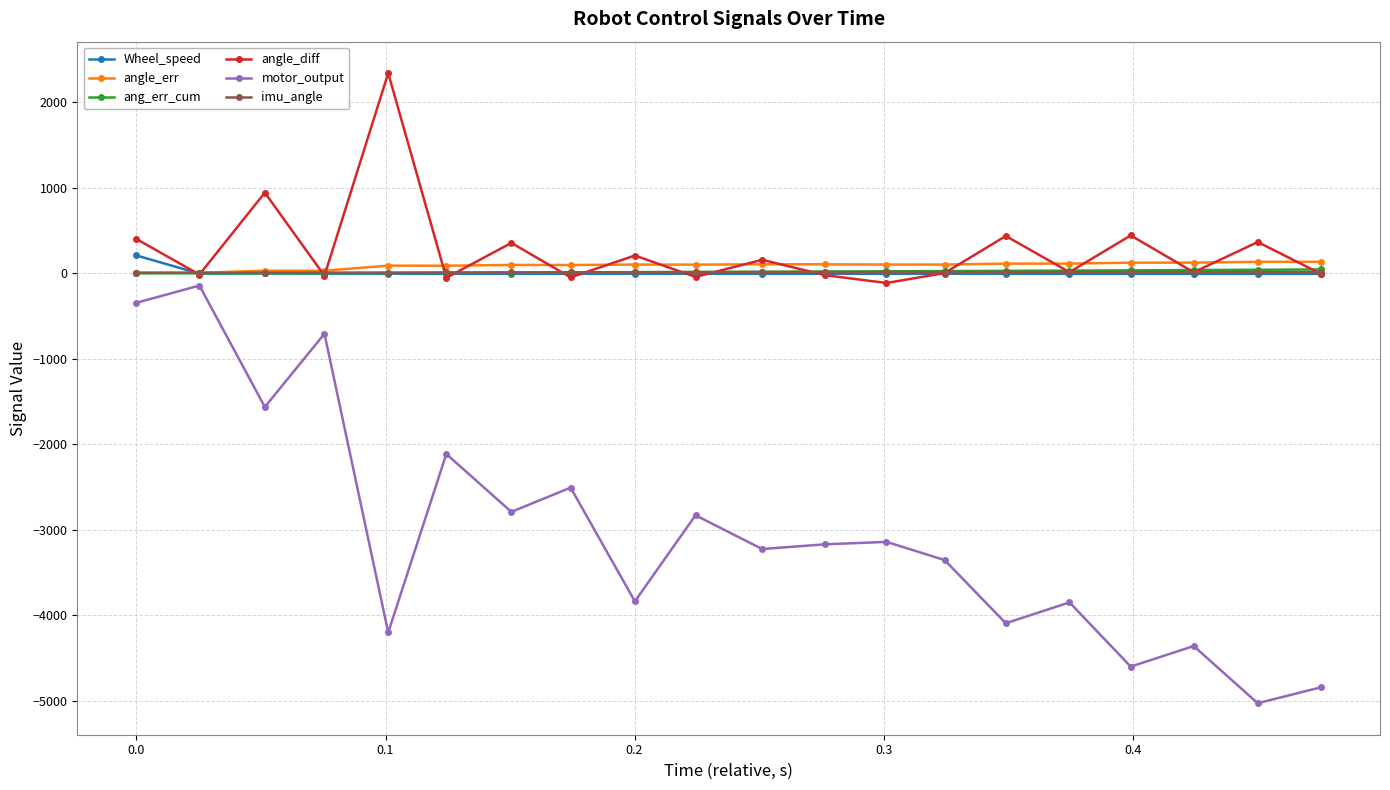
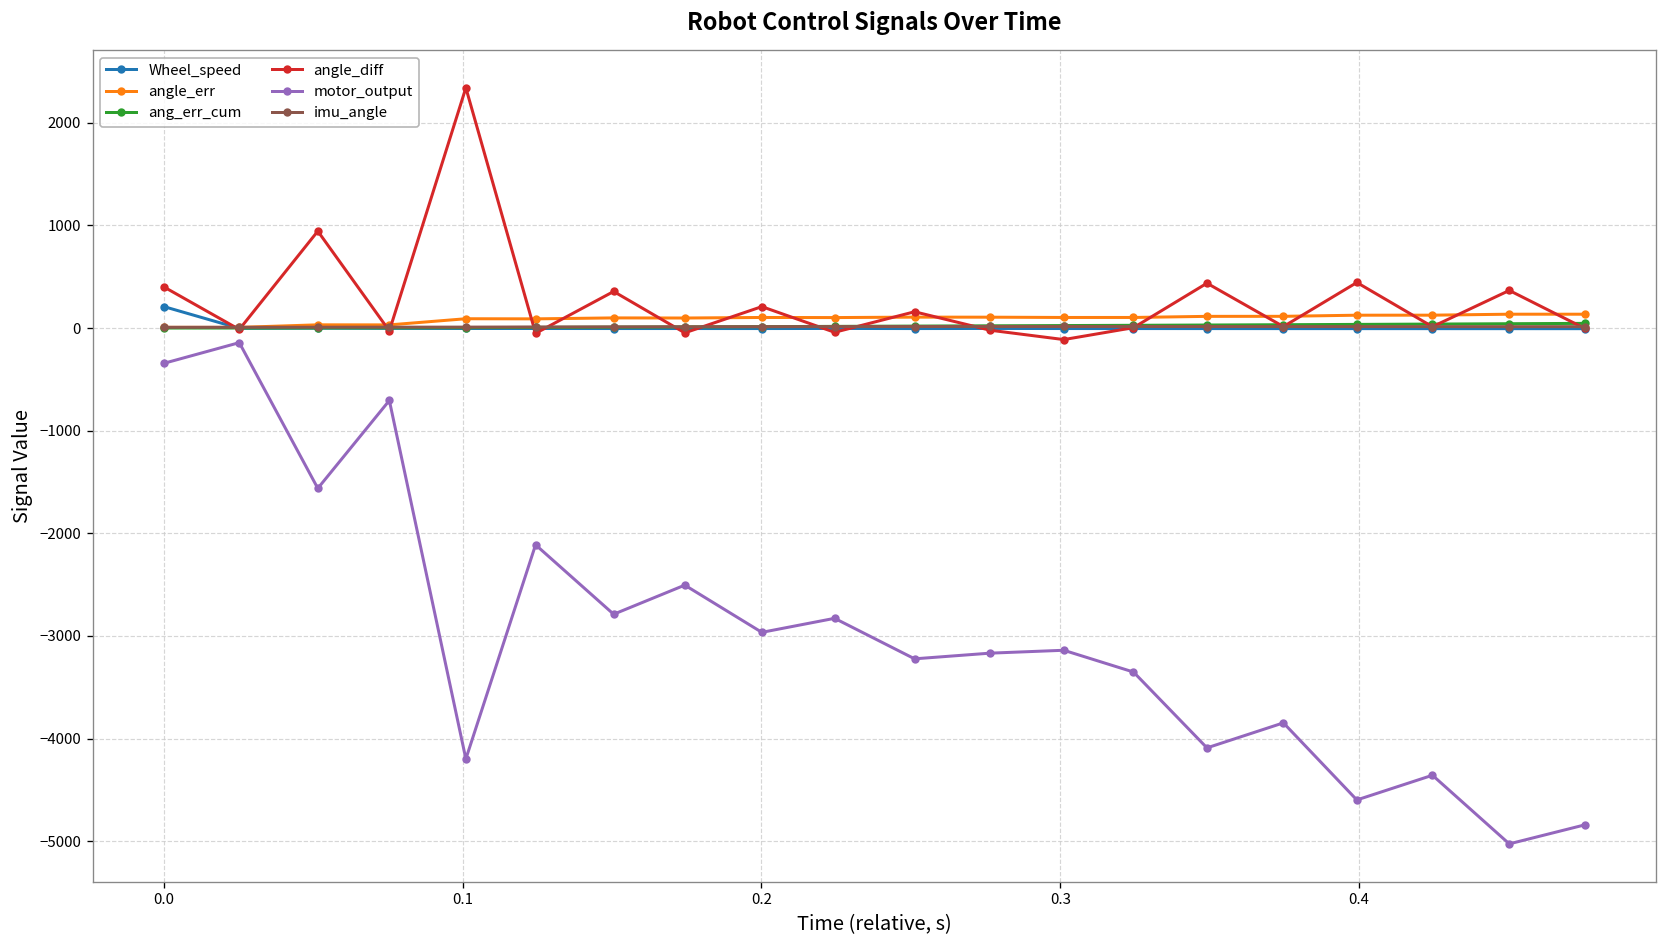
motor_output, 0.2: -3800 -> -3000
